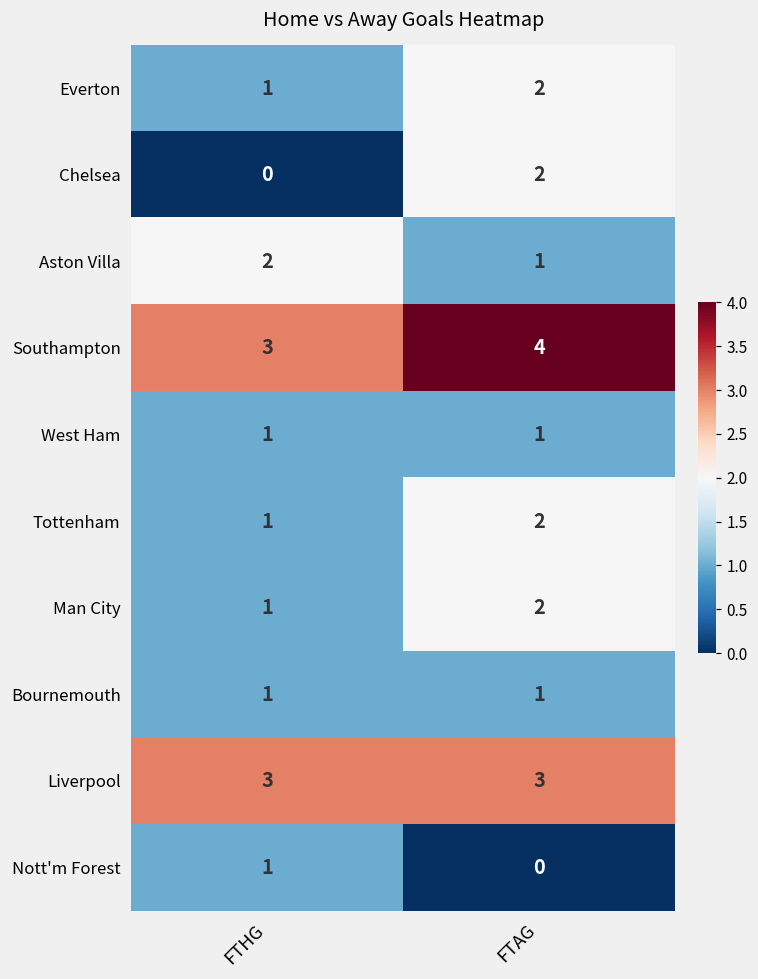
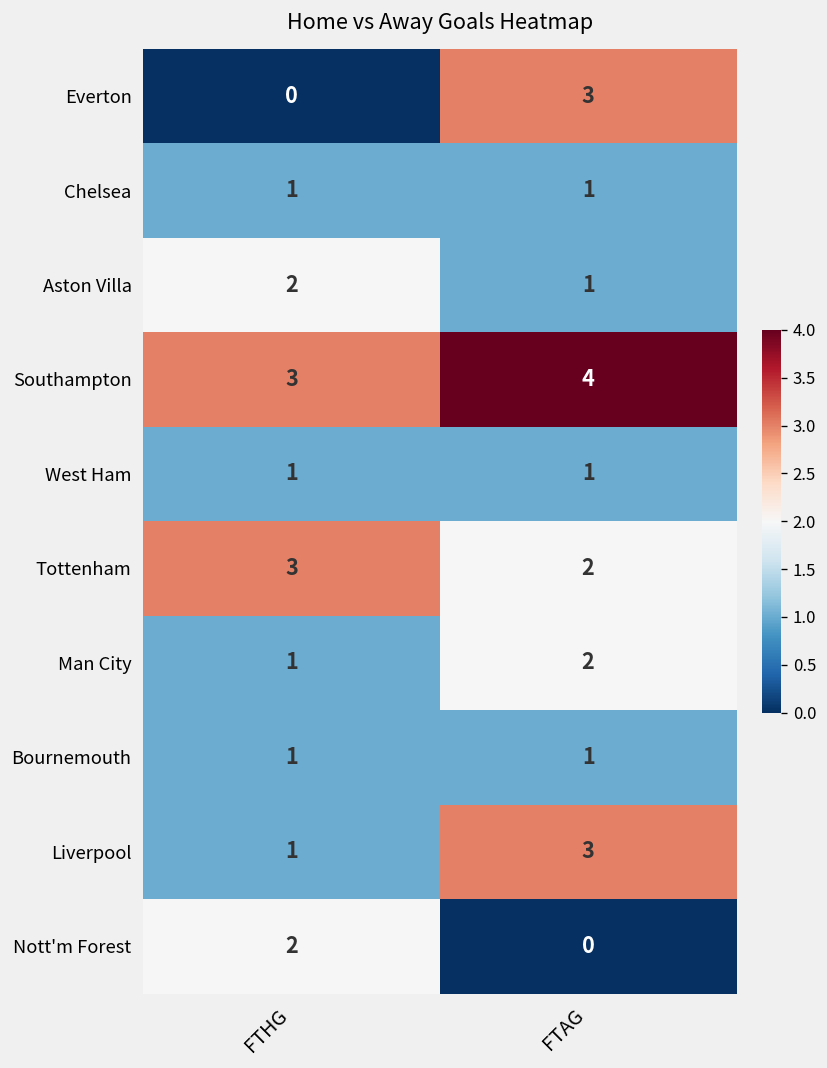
Everton, FTHG: 1 -> 0
Everton, FTAG: 2 -> 3
Chelsea, FTHG: 0 -> 1
Chelsea, FTAG: 2 -> 1
Tottenham, FTHG: 1 -> 3
Liverpool, FTHG: 3 -> 1
Nott'm Forest, FTHG: 1 -> 2
